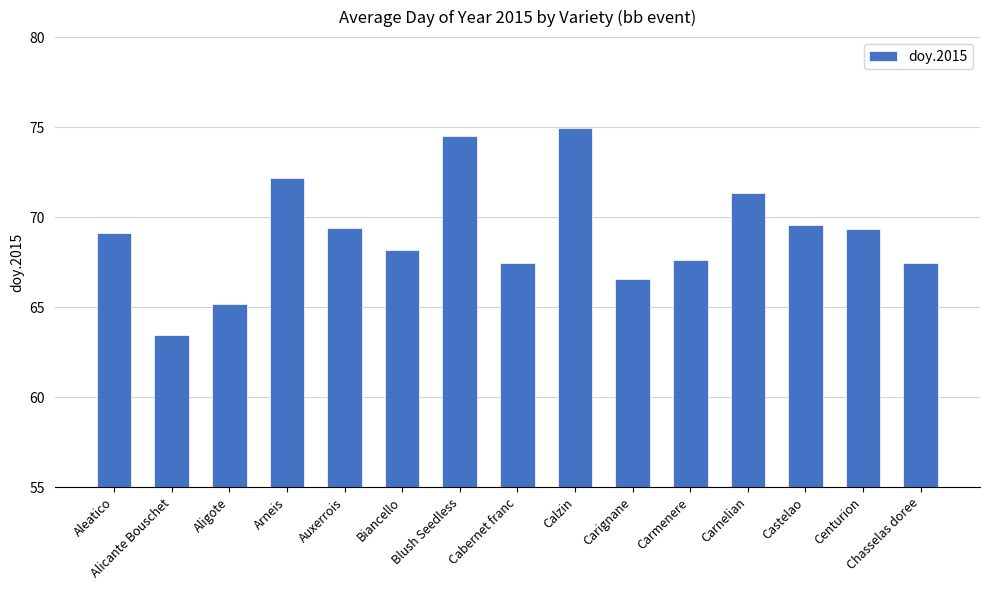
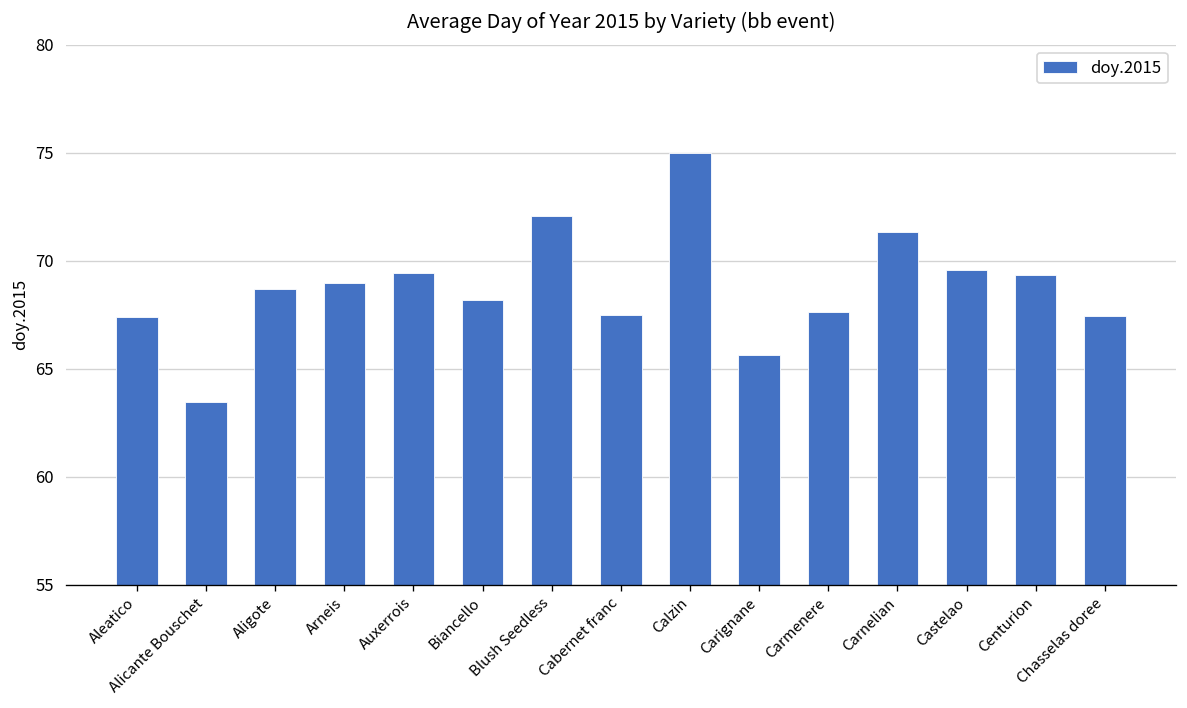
Aleatico: 69.1 -> 67.4
Aligote: 65.2 -> 68.7
Arneis: 72.2 -> 69.0
Blush Seedless: 74.5 -> 72.0
Carignane: 66.6 -> 65.6
